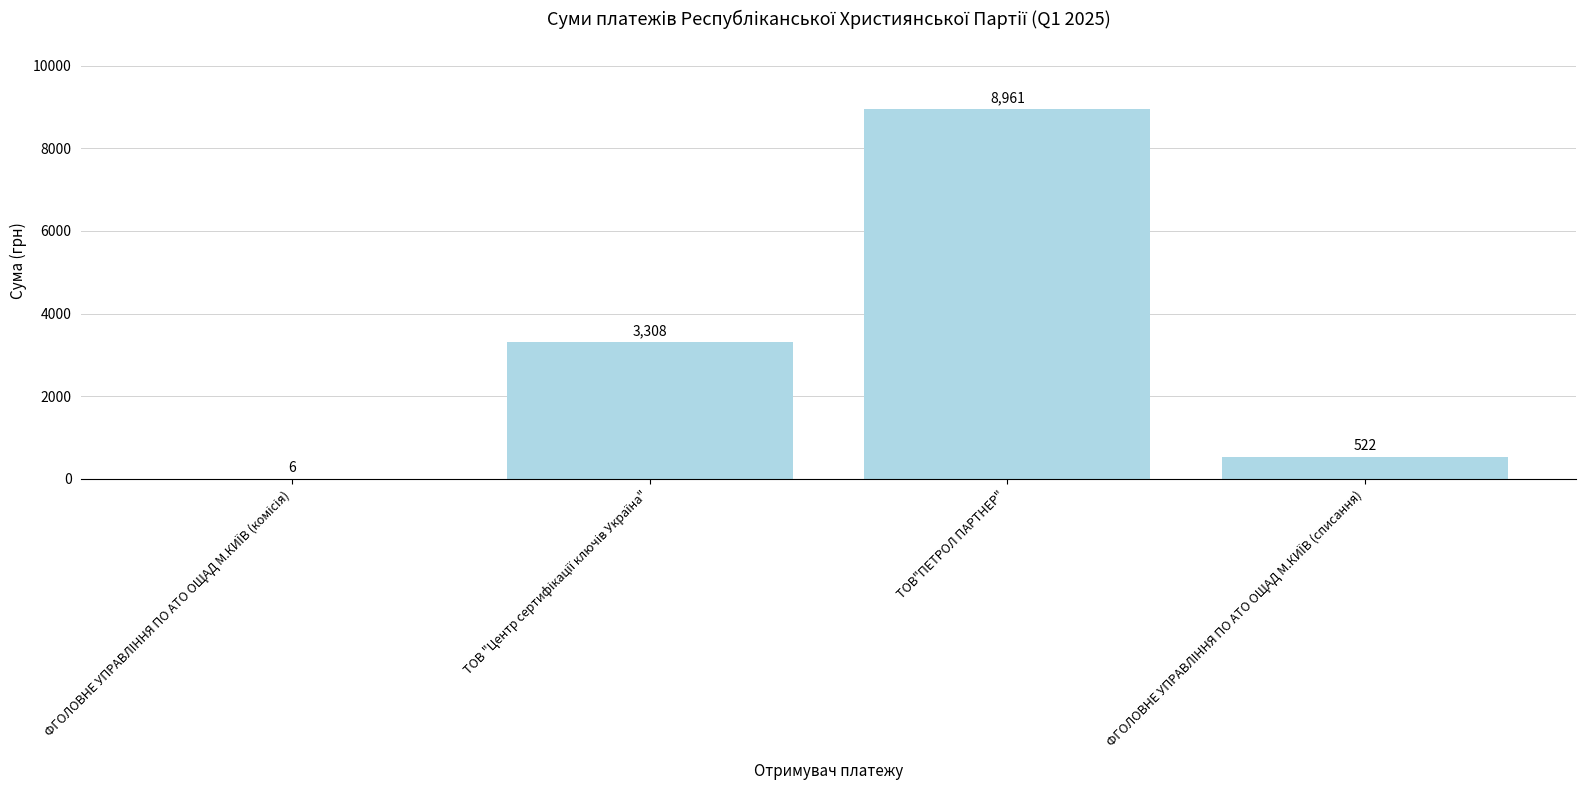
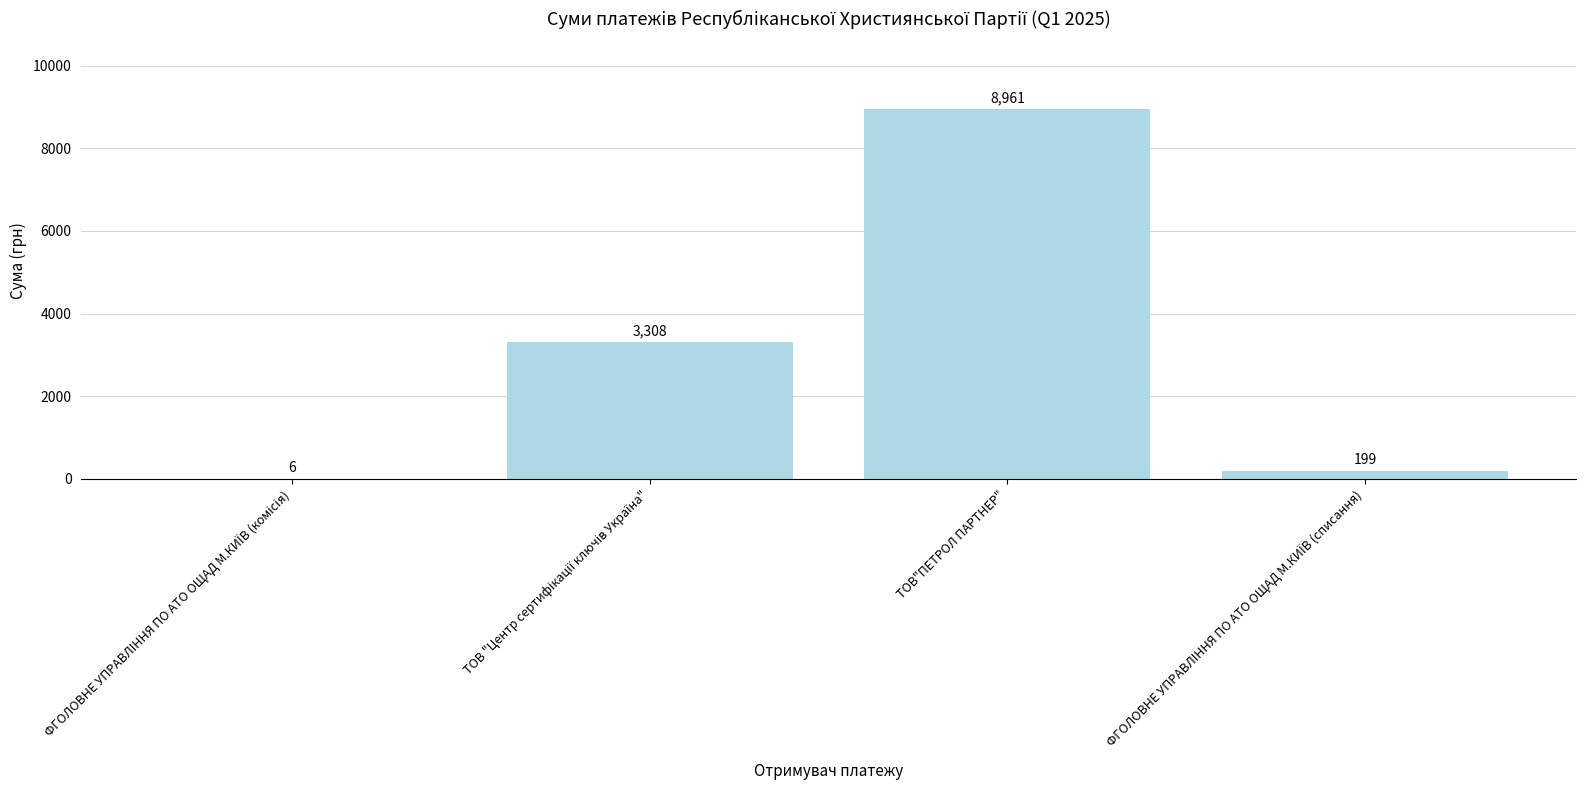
ФГОЛОВНЕ УПРАВЛІННЯ ПО АТО ОЩАД М.КИЇВ (списання): 522 -> 199
